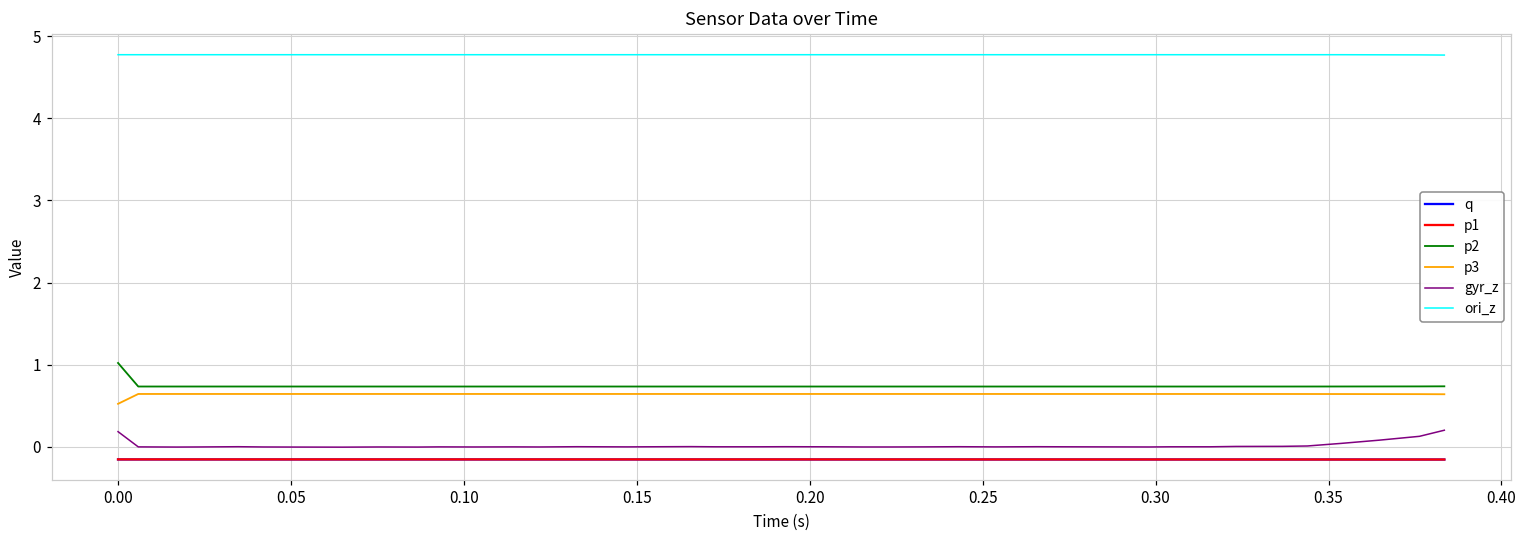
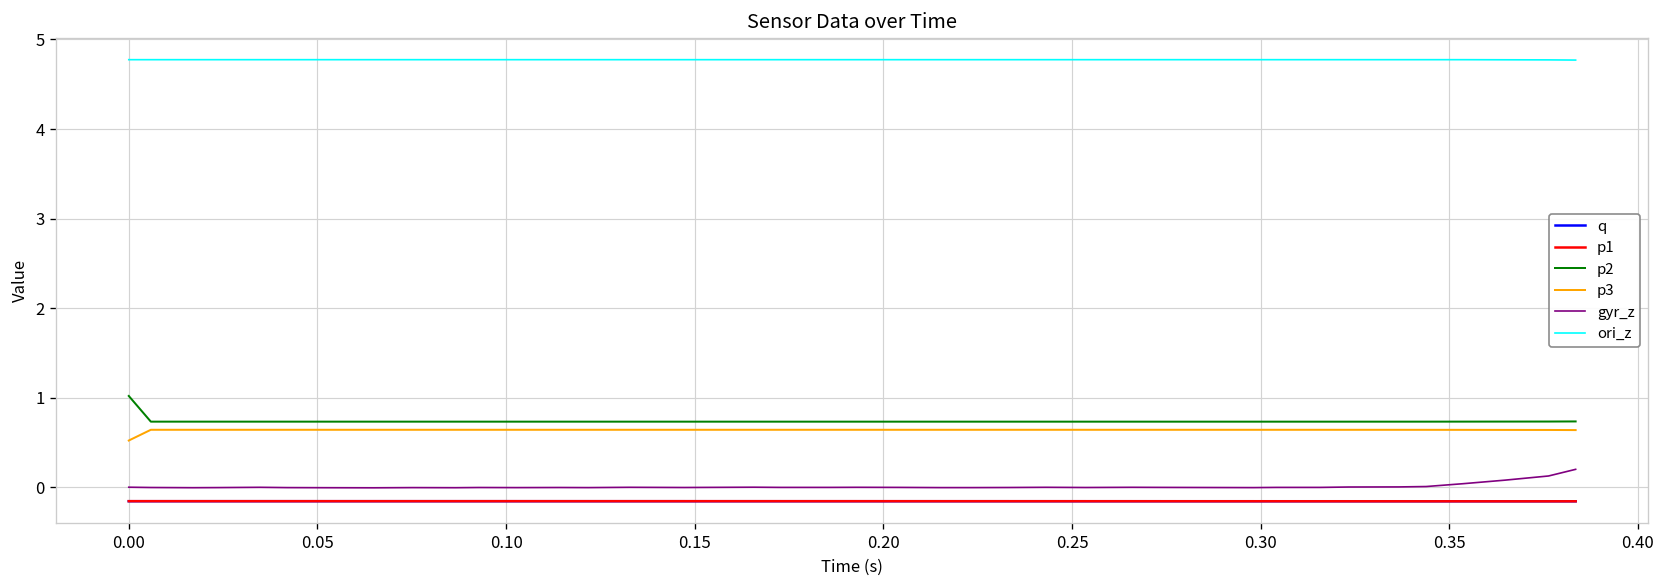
gyr_z, 0.00: 0.2 -> 0.0
